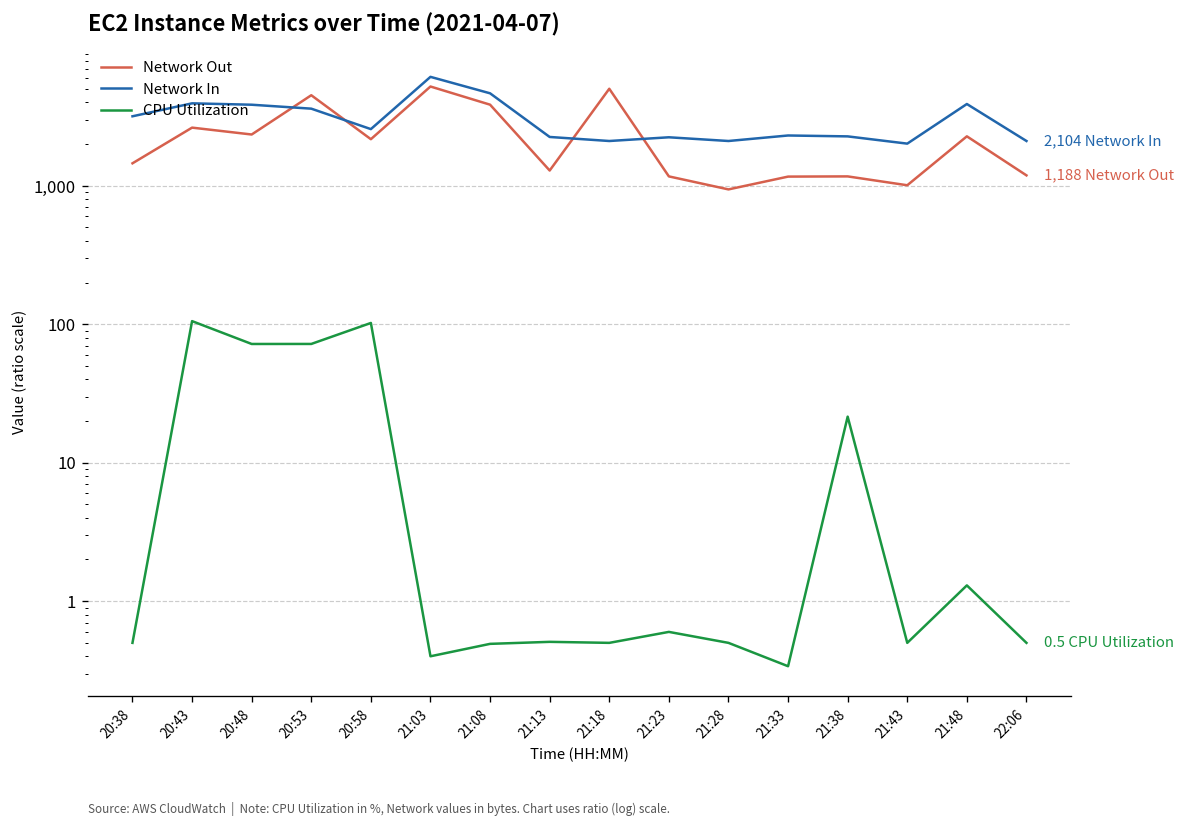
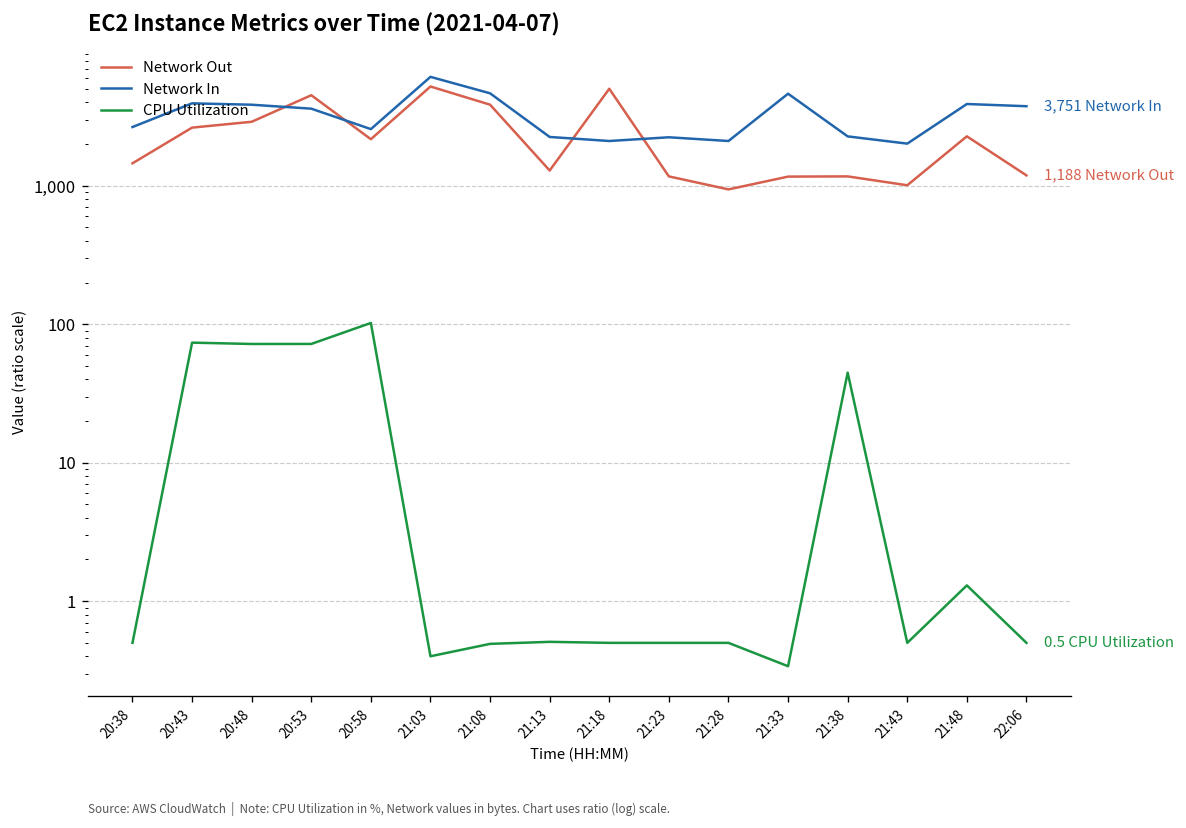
Network In, 20:38: 3,200 -> 2,700
CPU Utilization, 20:43: 110 -> 70
Network Out, 20:48: 2,300 -> 2,900
CPU Utilization, 21:23: 0.6 -> 0.5
Network In, 21:33: 2,300 -> 4,600
CPU Utilization, 21:38: 22 -> 45
Network In, 22:06: 2,104 -> 3,751
